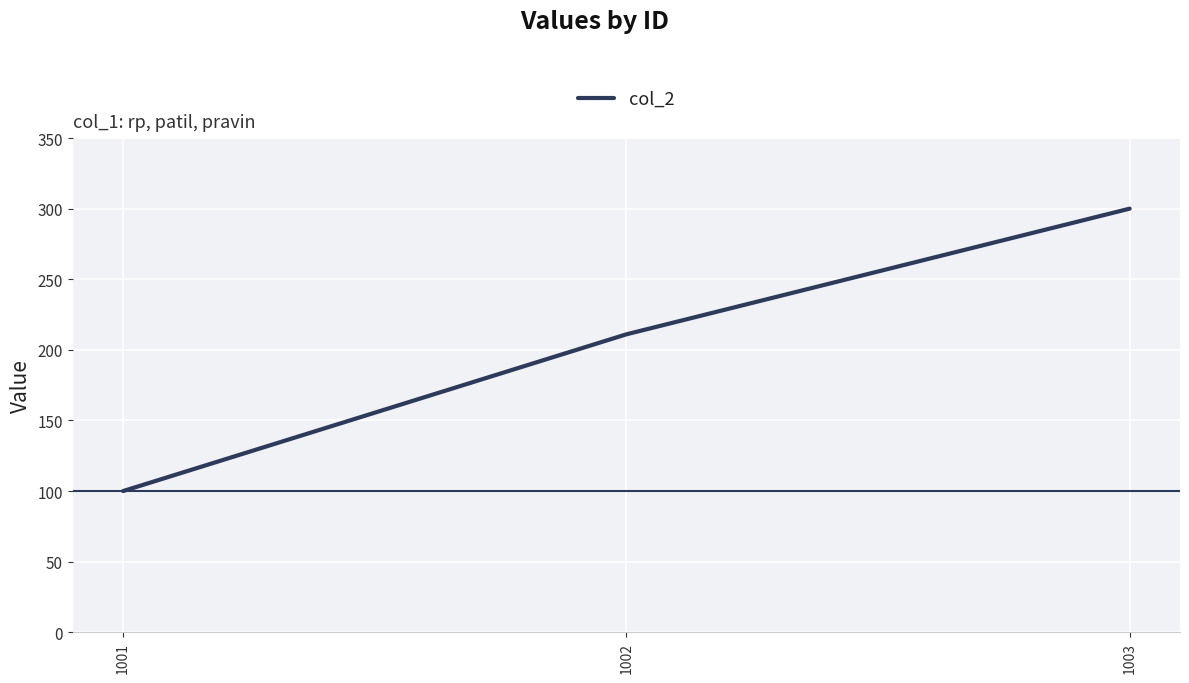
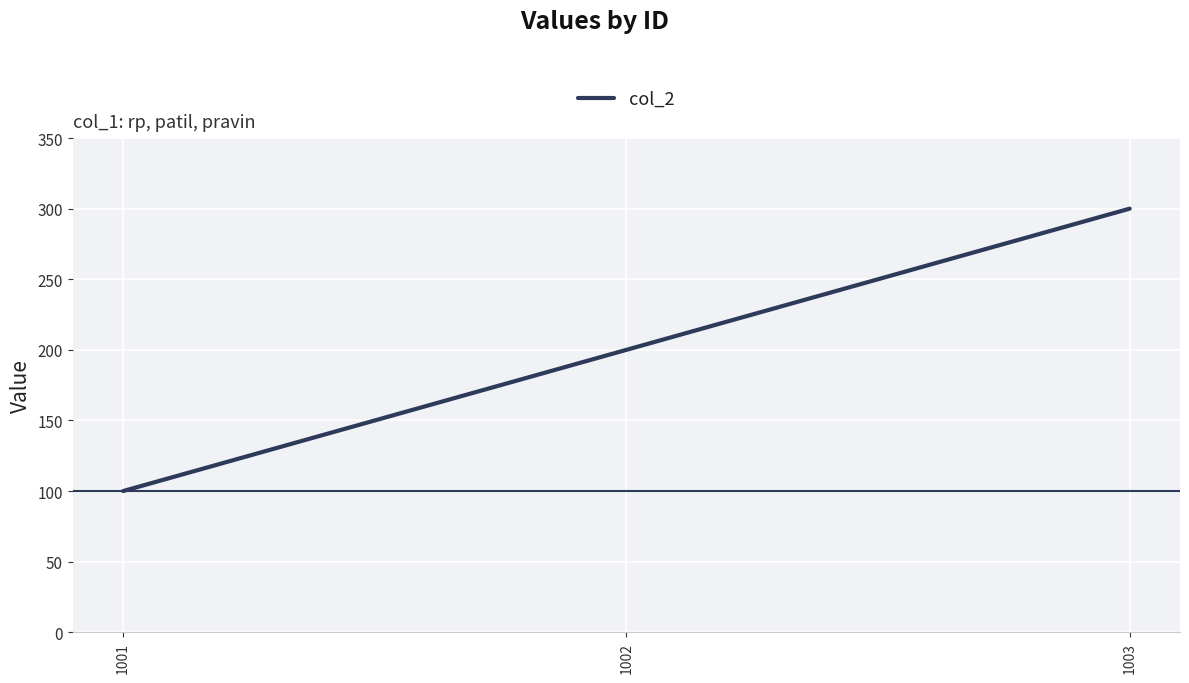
1002: 211 -> 200
